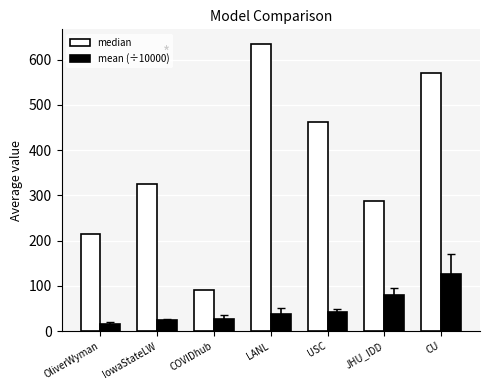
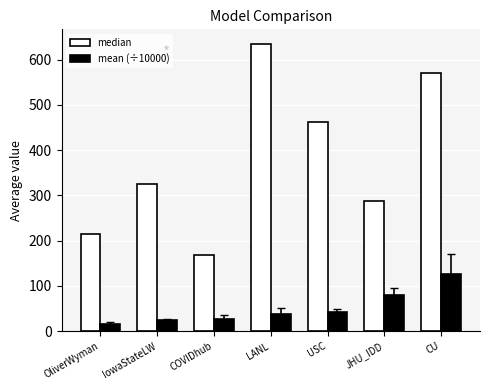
median, COVIDhub: 90 -> 170
